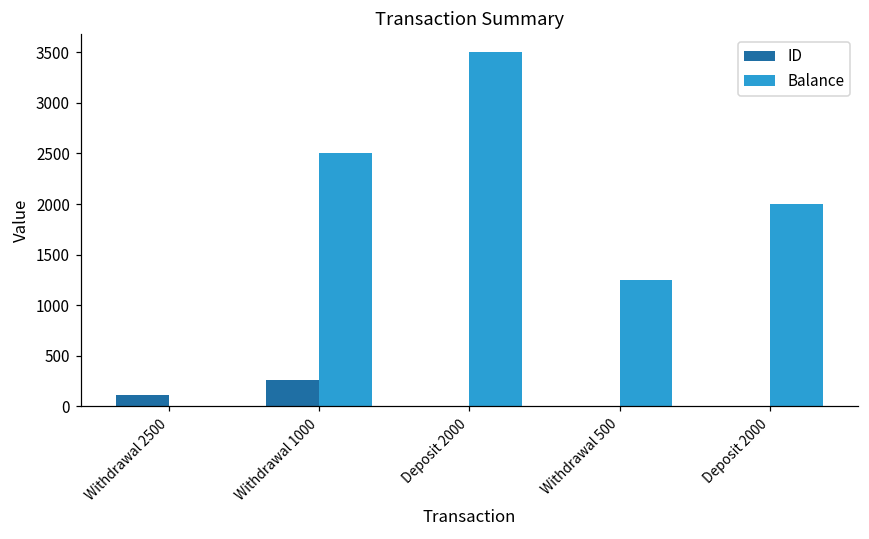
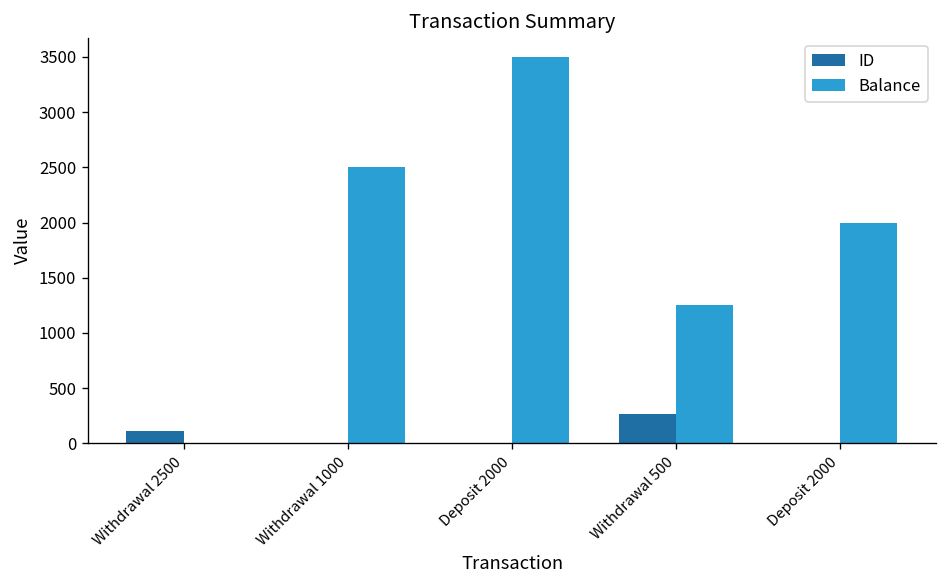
ID, Withdrawal 1000: 300 -> 0
ID, Withdrawal 500: 0 -> 300
